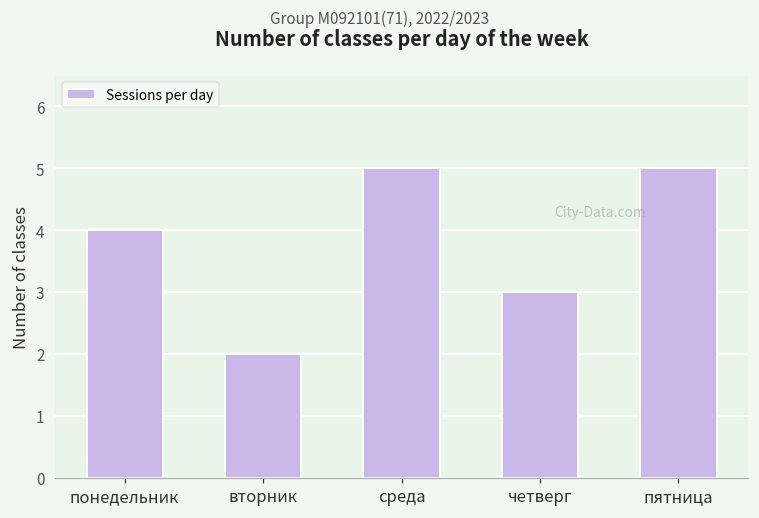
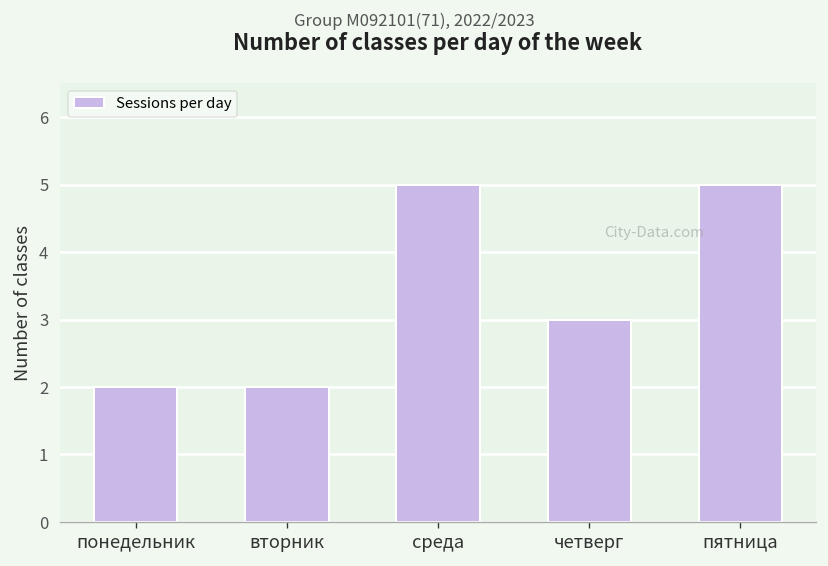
понедельник: 4 -> 2
